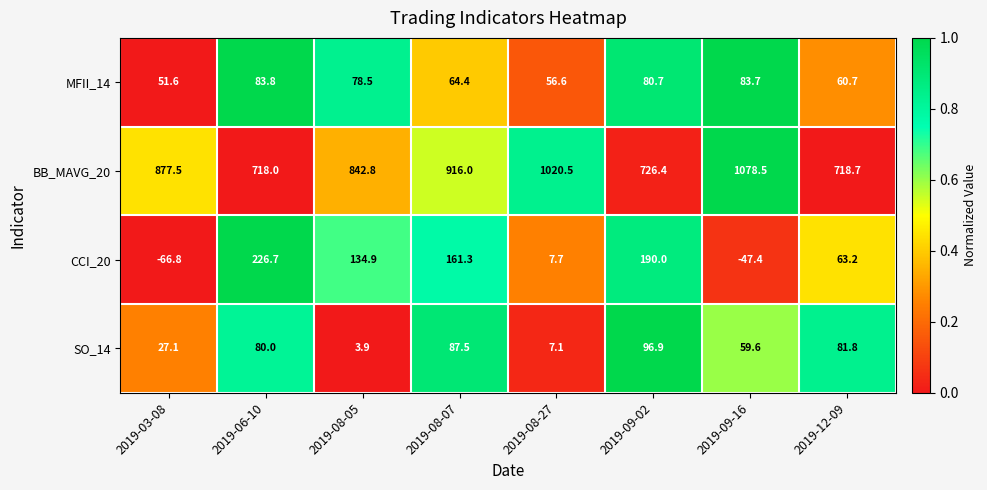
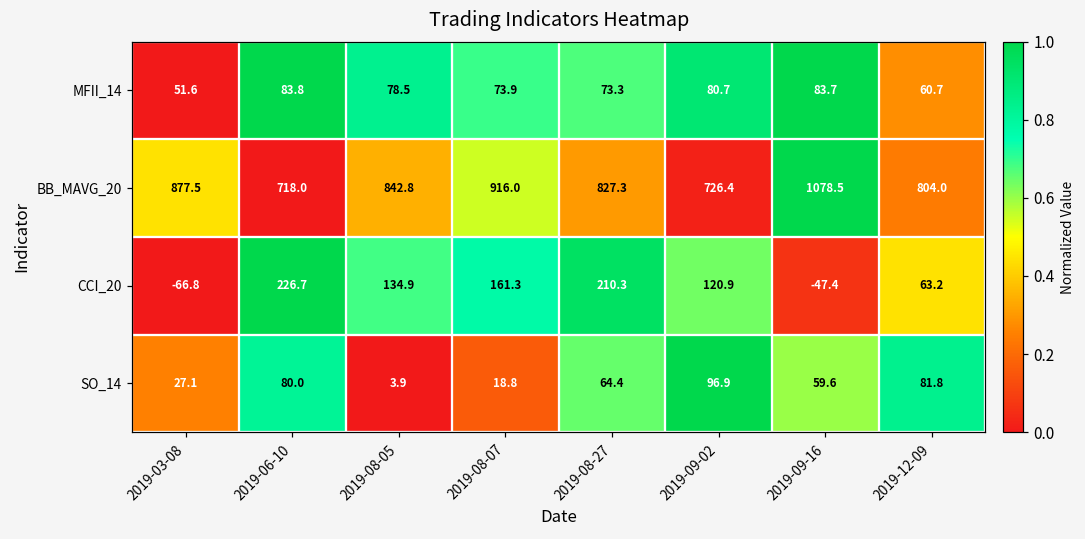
MFII_14, 2019-08-07: 64.4 -> 73.9
MFII_14, 2019-08-27: 56.6 -> 73.3
BB_MAVG_20, 2019-08-27: 1020.5 -> 827.3
BB_MAVG_20, 2019-12-09: 718.7 -> 804.0
CCI_20, 2019-08-27: 7.7 -> 210.3
CCI_20, 2019-09-02: 190.0 -> 120.9
SO_14, 2019-08-07: 87.5 -> 18.8
SO_14, 2019-08-27: 7.1 -> 64.4
